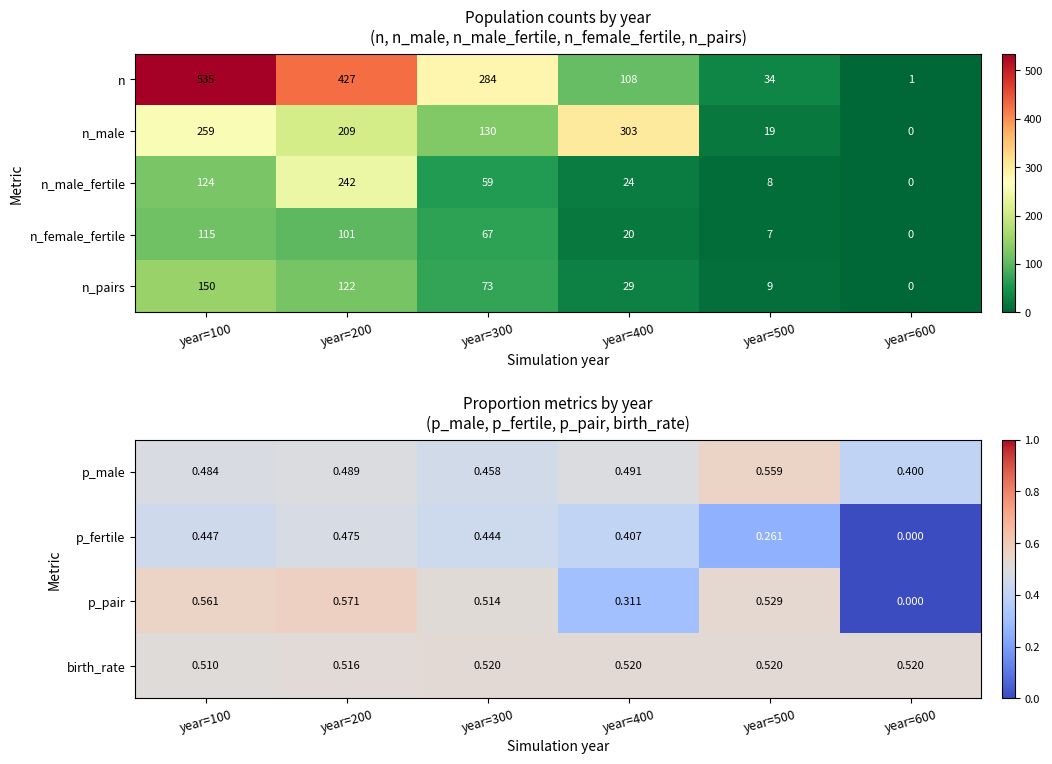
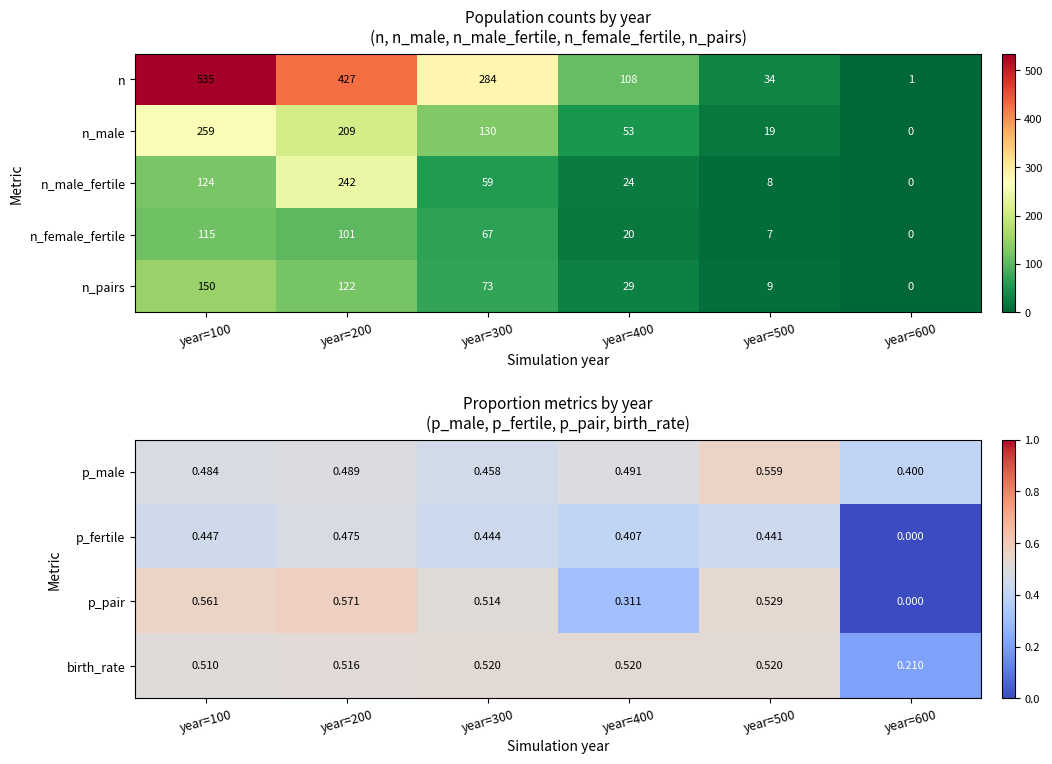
Population counts by year (n, n_male, n_male_fertile, n_female_fertile, n_pairs), n_male, year=400: 303 -> 53
Proportion metrics by year (p_male, p_fertile, p_pair, birth_rate), p_fertile, year=500: 0.261 -> 0.441
Proportion metrics by year (p_male, p_fertile, p_pair, birth_rate), birth_rate, year=600: 0.520 -> 0.210
